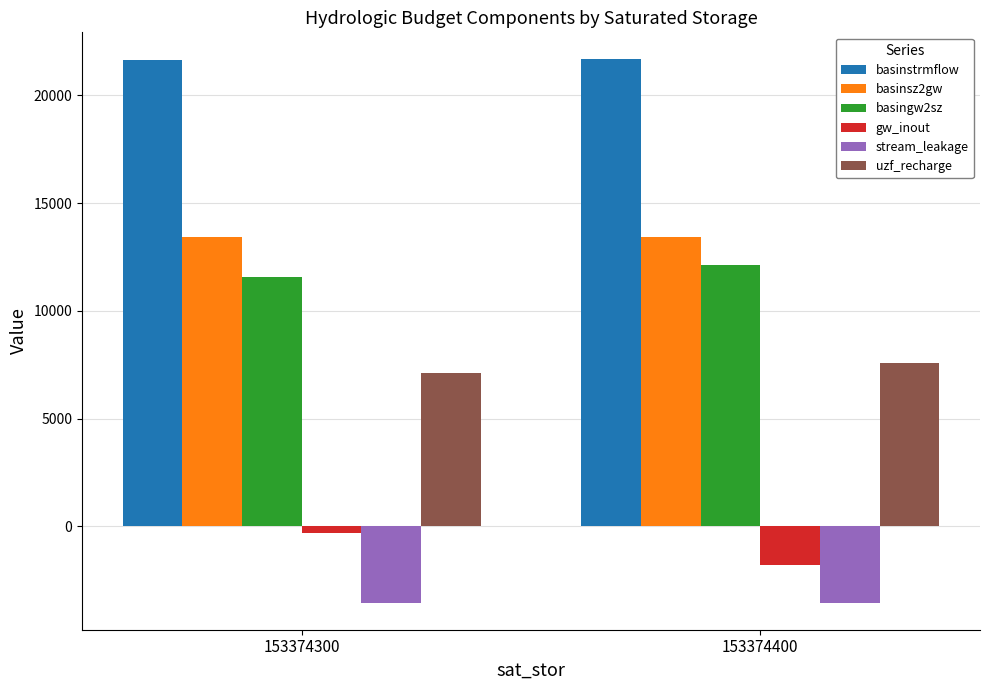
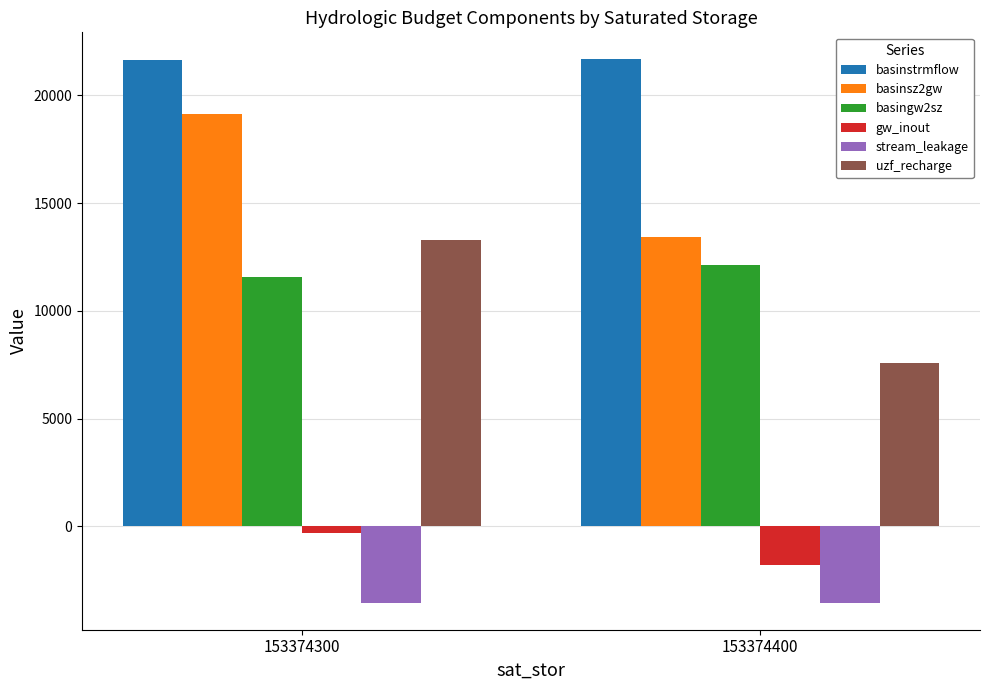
basinsz2gw, 153374300: 13400 -> 19100
uzf_recharge, 153374300: 7100 -> 13300
